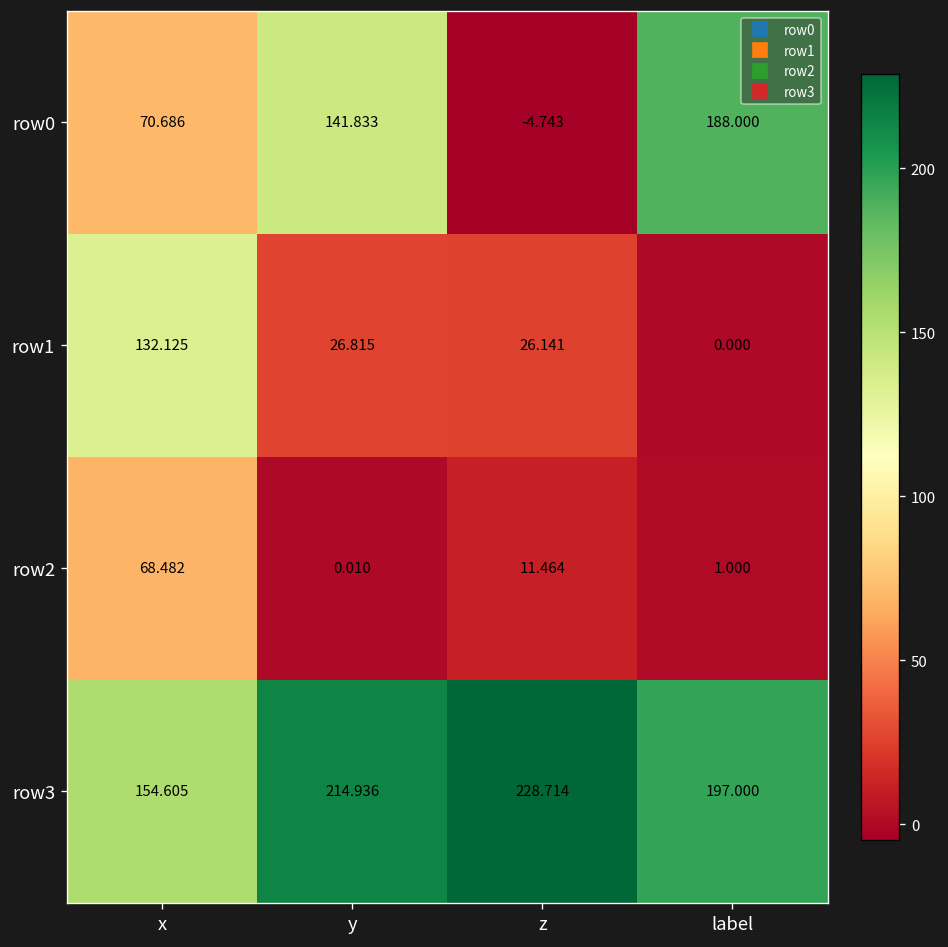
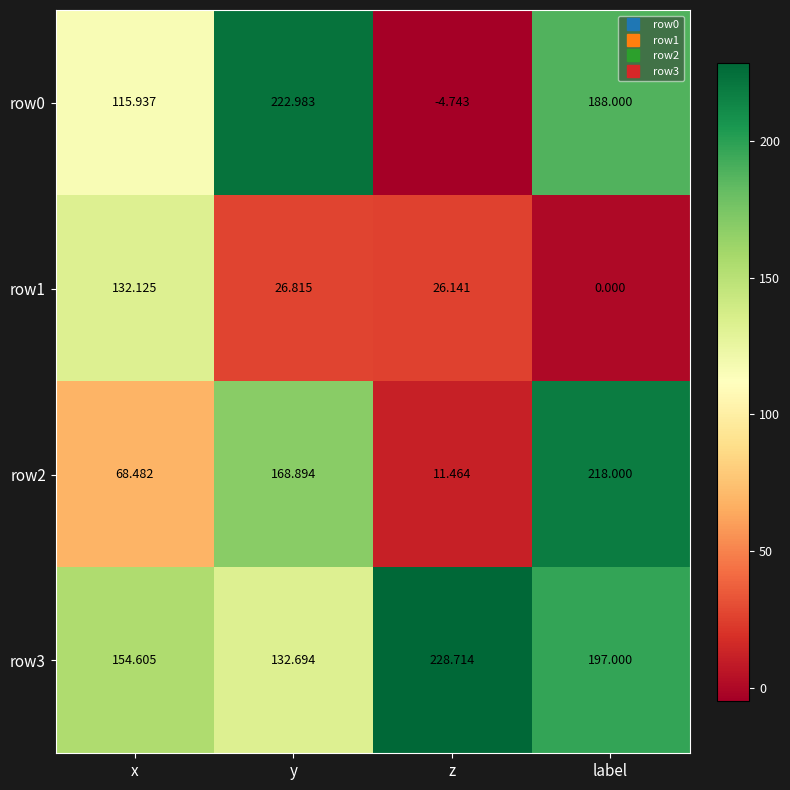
row0, x: 70.686 -> 115.937
row0, y: 141.833 -> 222.983
row2, y: 0.010 -> 168.894
row2, label: 1.000 -> 218.000
row3, y: 214.936 -> 132.694
